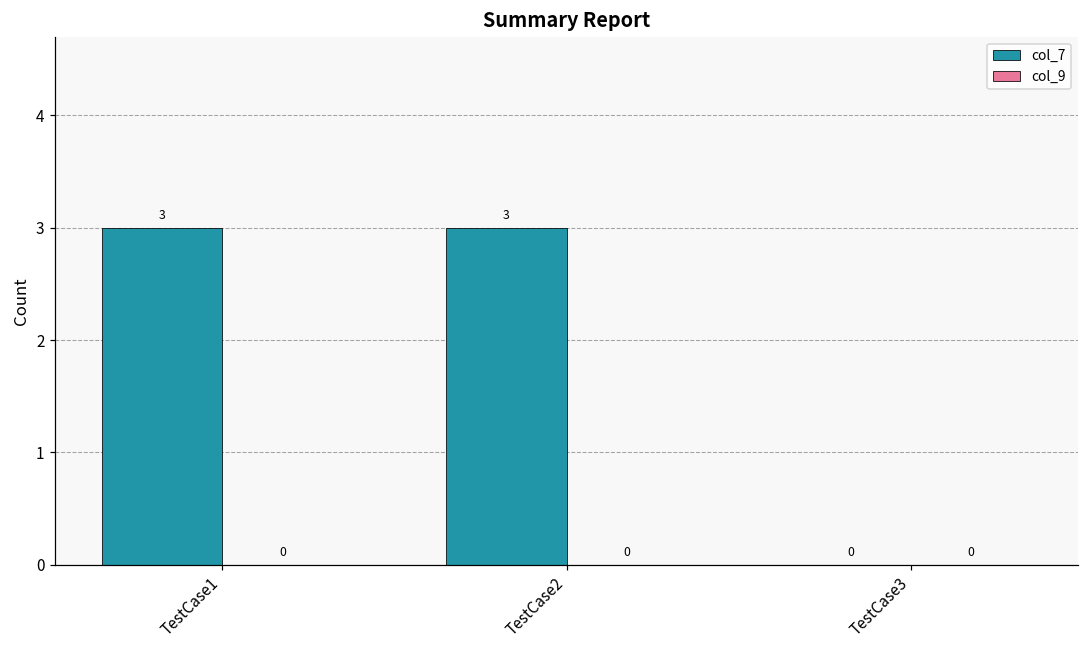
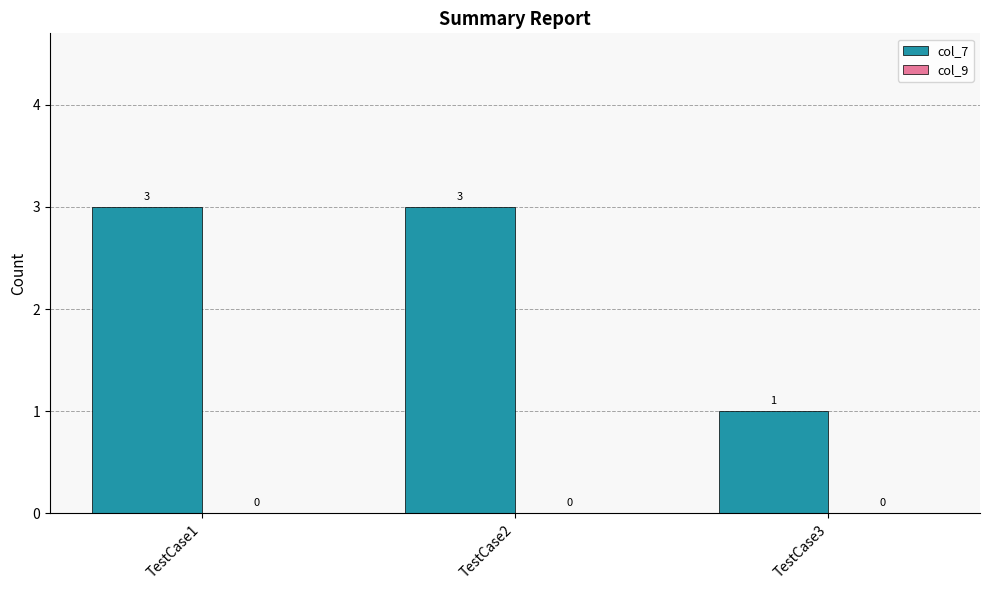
col_7, TestCase3: 0 -> 1
